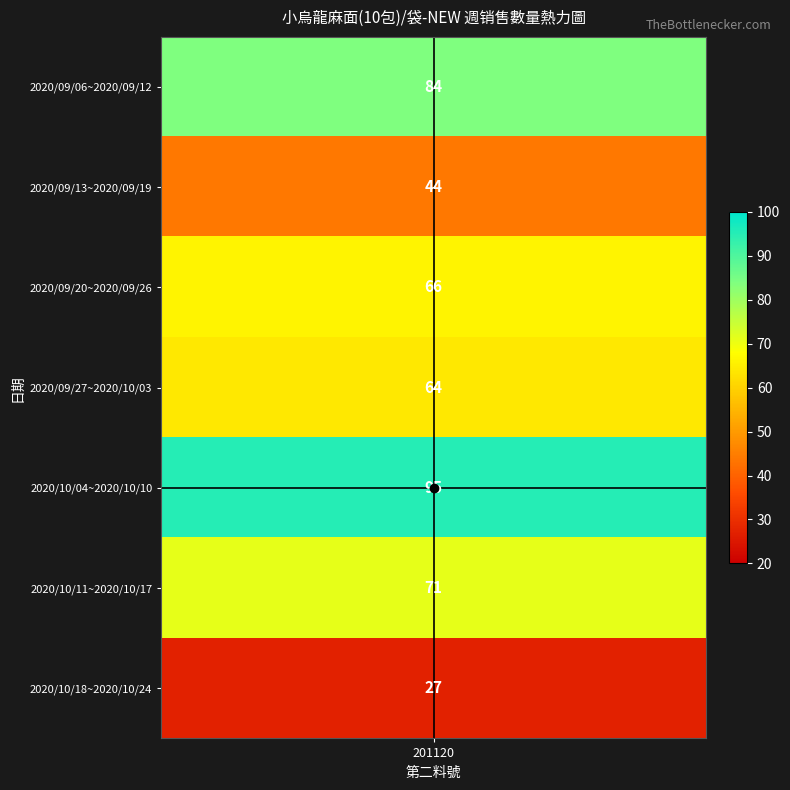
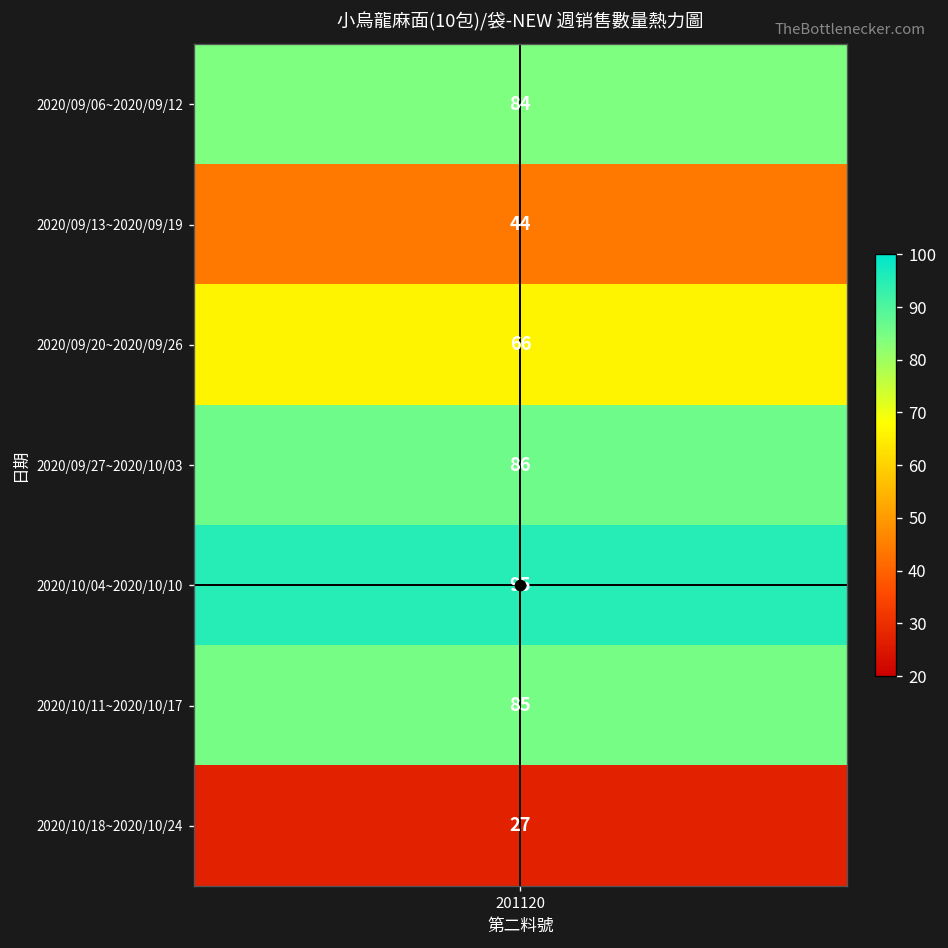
2020/09/27~2020/10/03, 201120: 64 -> 86
2020/10/11~2020/10/17, 201120: 71 -> 85
